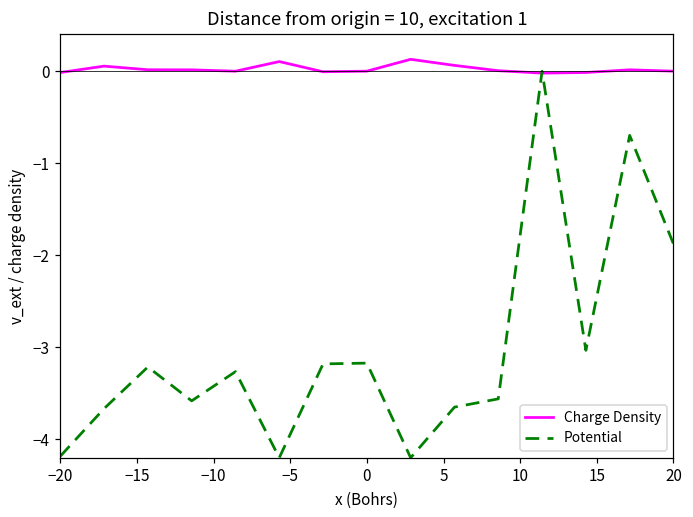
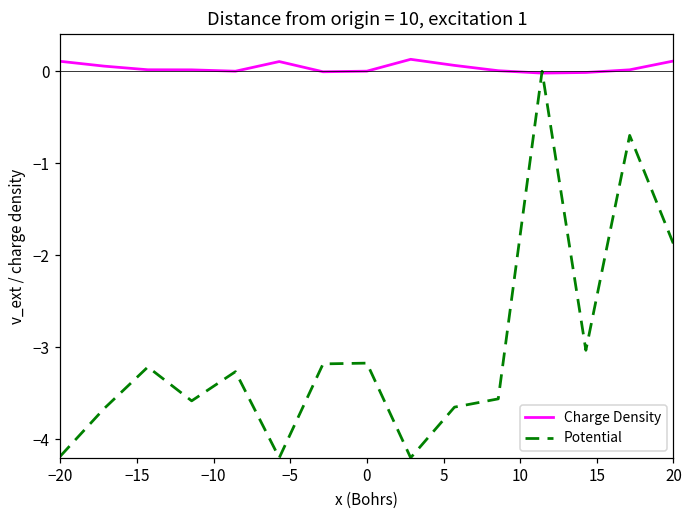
Charge Density, −20: 0.0 -> 0.1
Charge Density, 20: 0.0 -> 0.1
